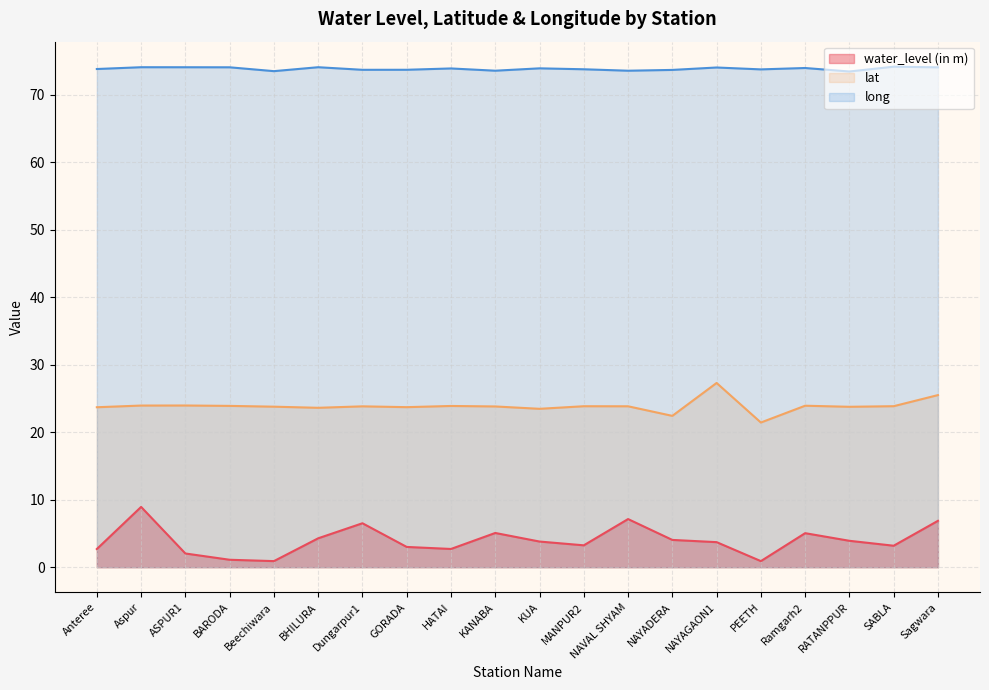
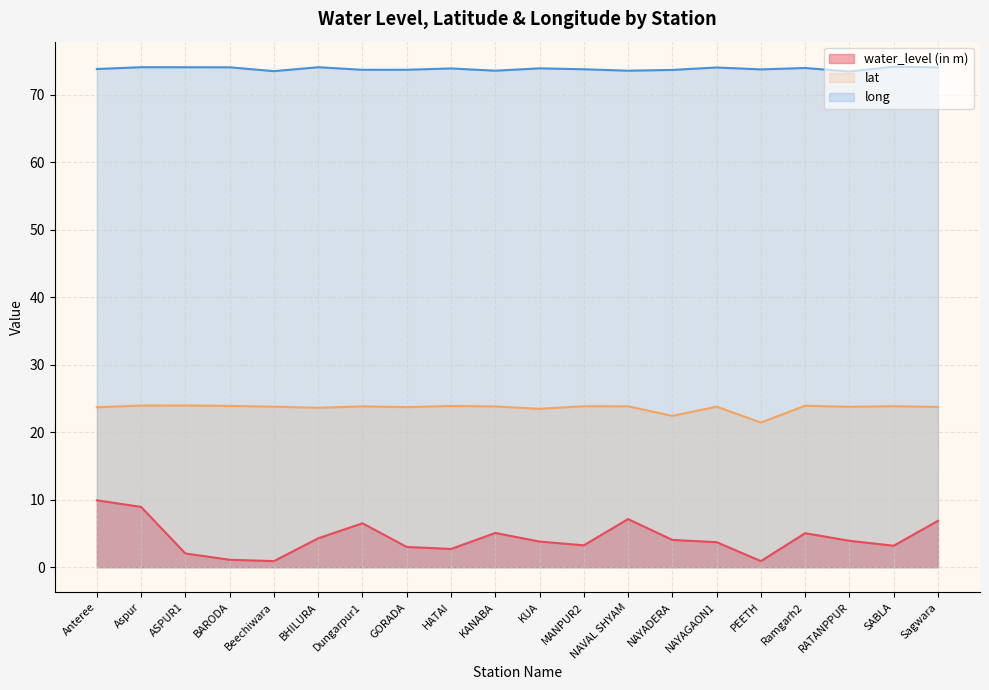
water_level (in m), Anteree: 3 -> 10
lat, NAYAGAON1: 27 -> 24
lat, Sagwara: 26 -> 24
